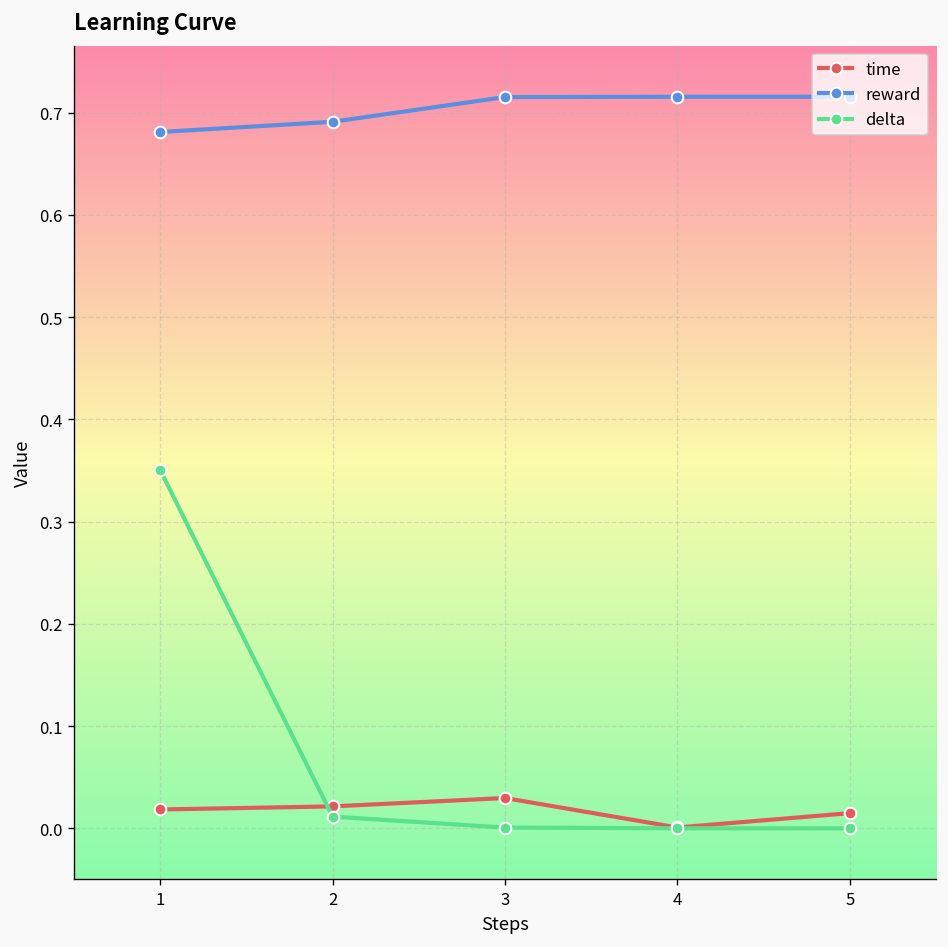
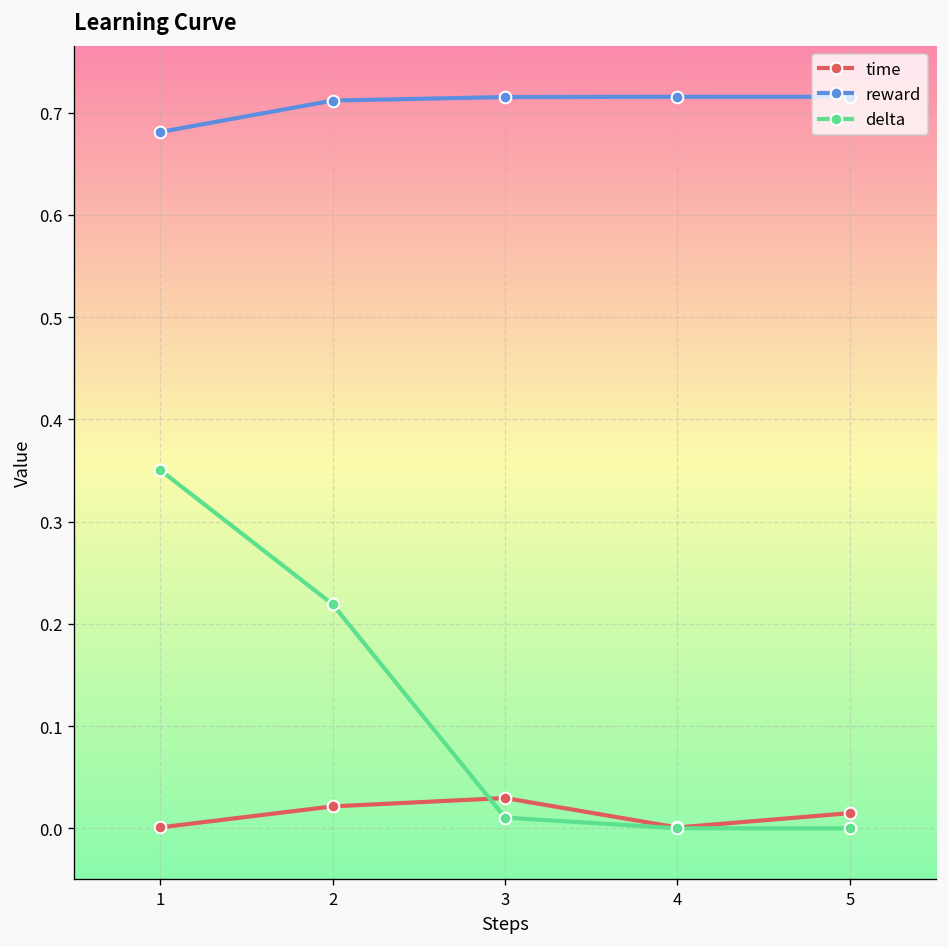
time, 1: 0.02 -> 0.00
reward, 2: 0.69 -> 0.71
delta, 2: 0.01 -> 0.22
delta, 3: 0.00 -> 0.01
